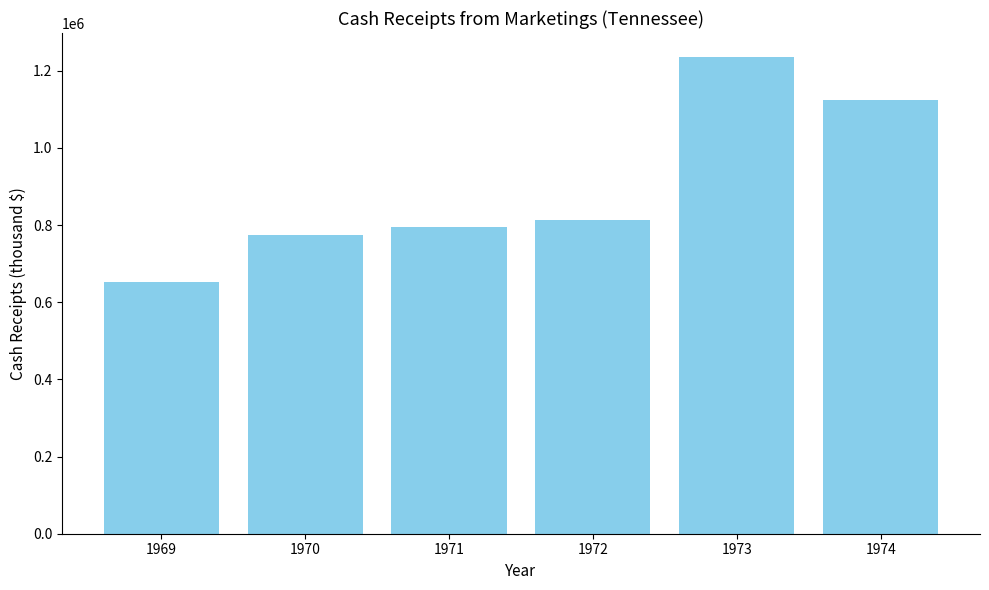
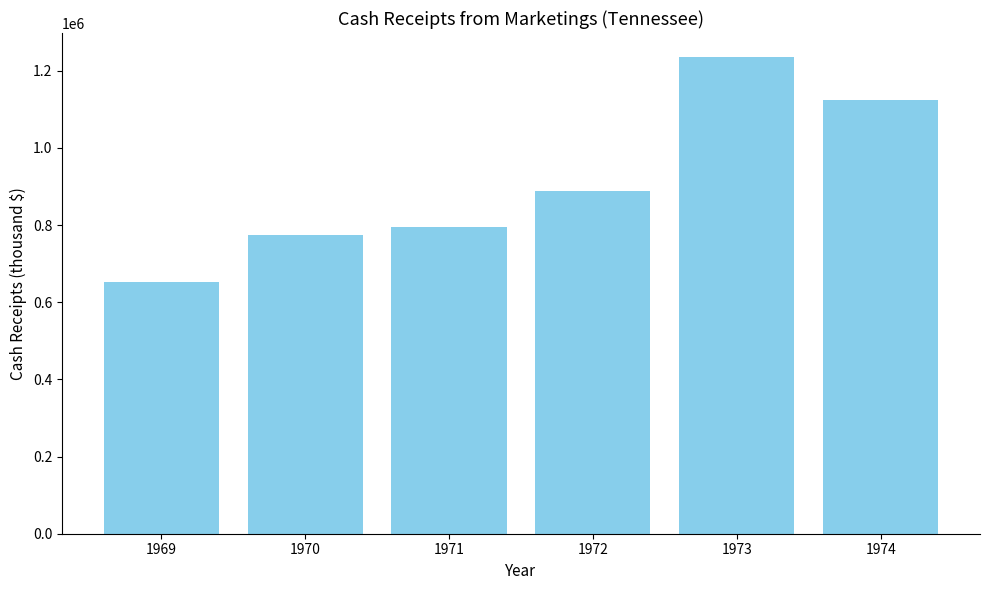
1972: 810000 -> 890000
